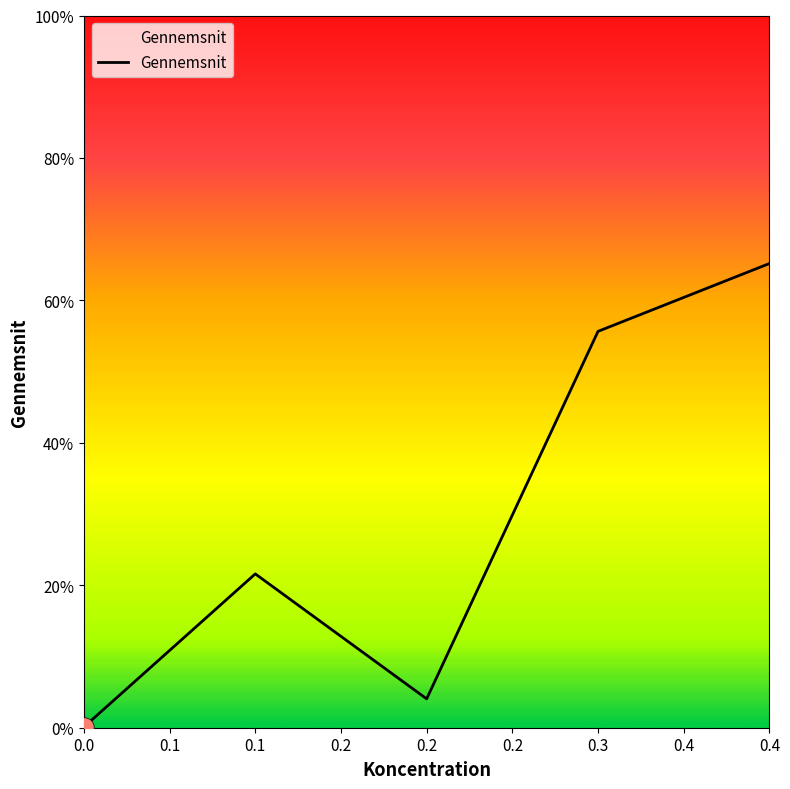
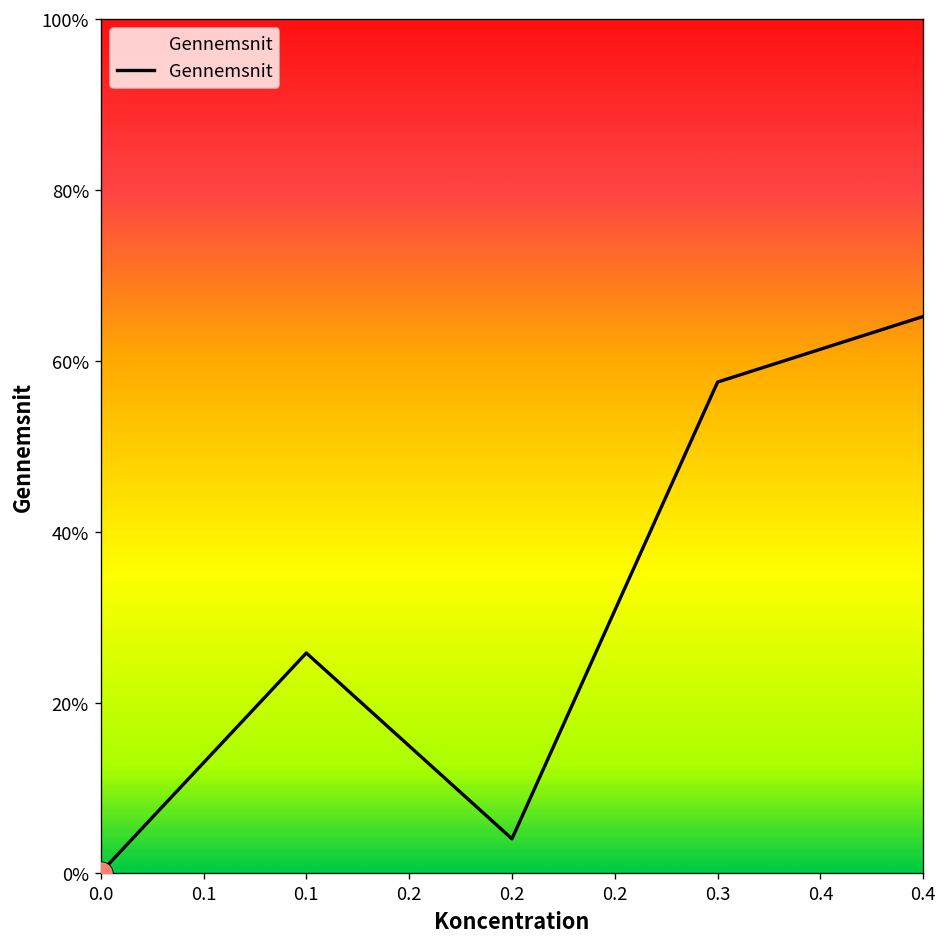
Gennemsnit, 0.1: 22% -> 26%
Gennemsnit, 0.3: 56% -> 57%
